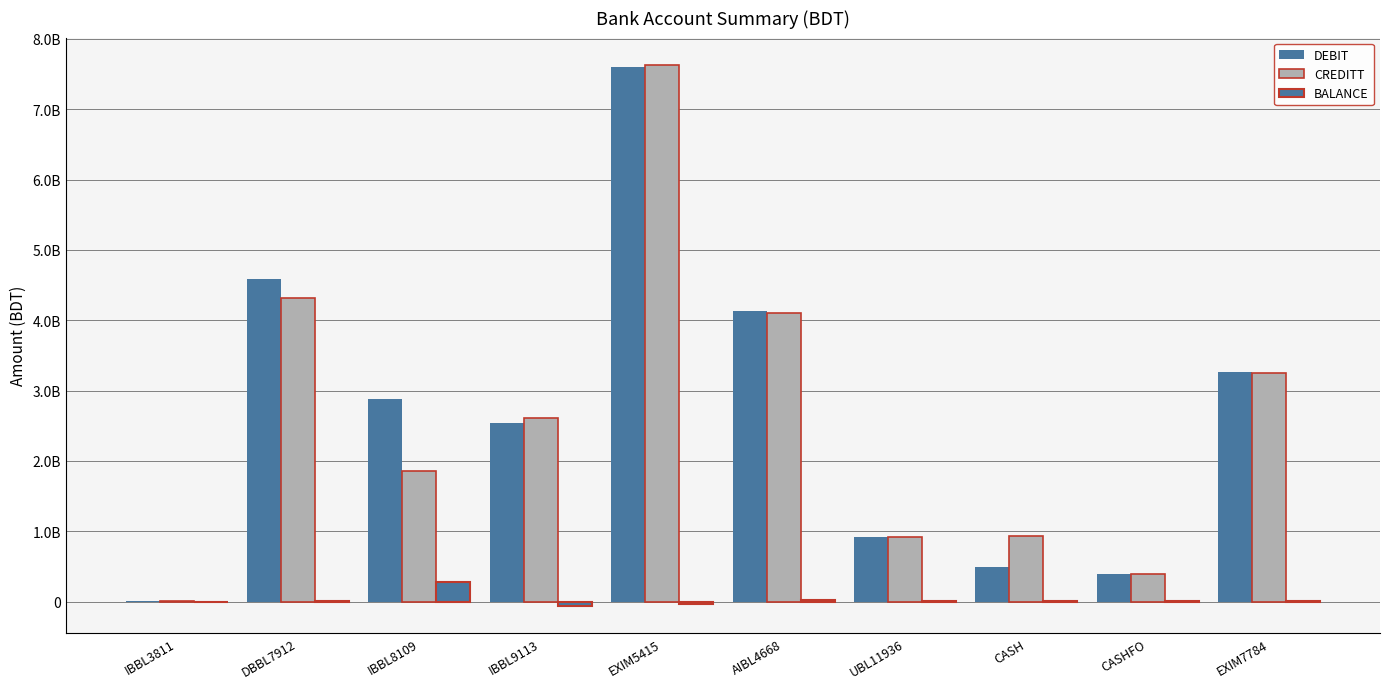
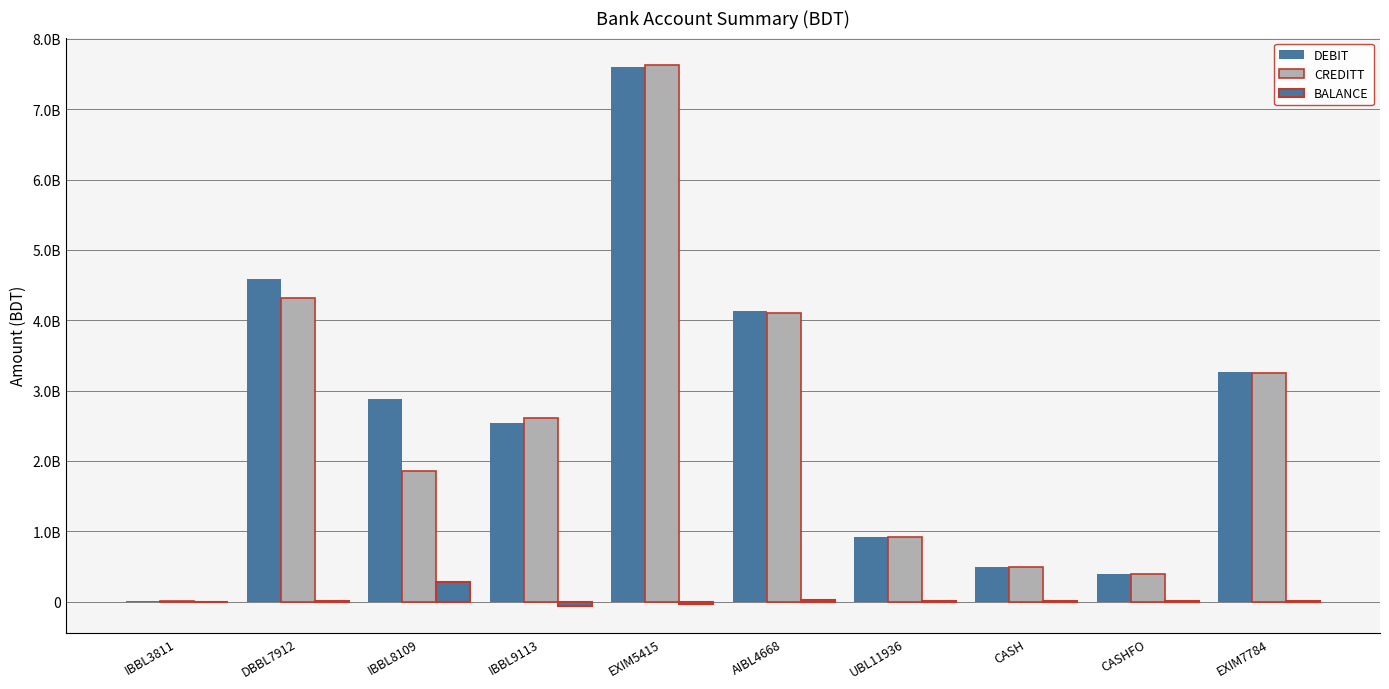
CREDITT, CASH: 900000000 -> 500000000
